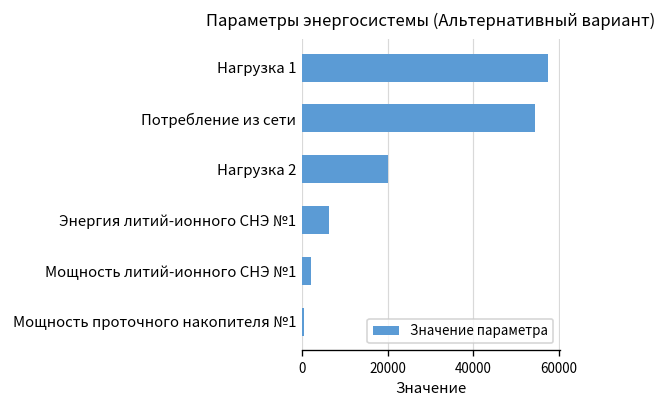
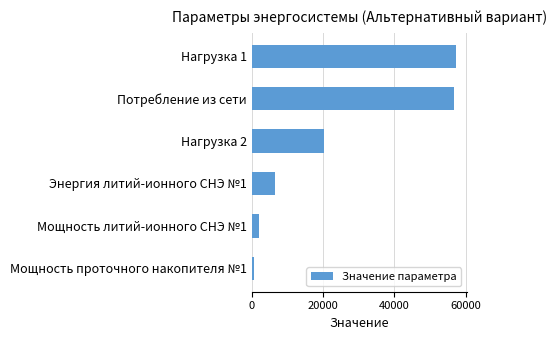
Потребление из сети: 55000 -> 57000
